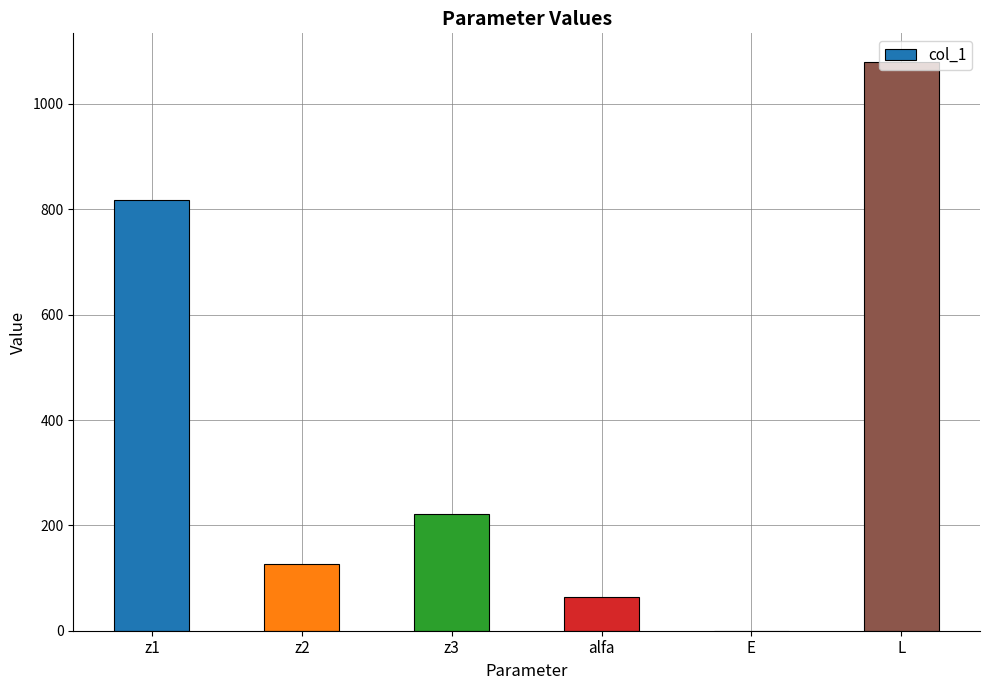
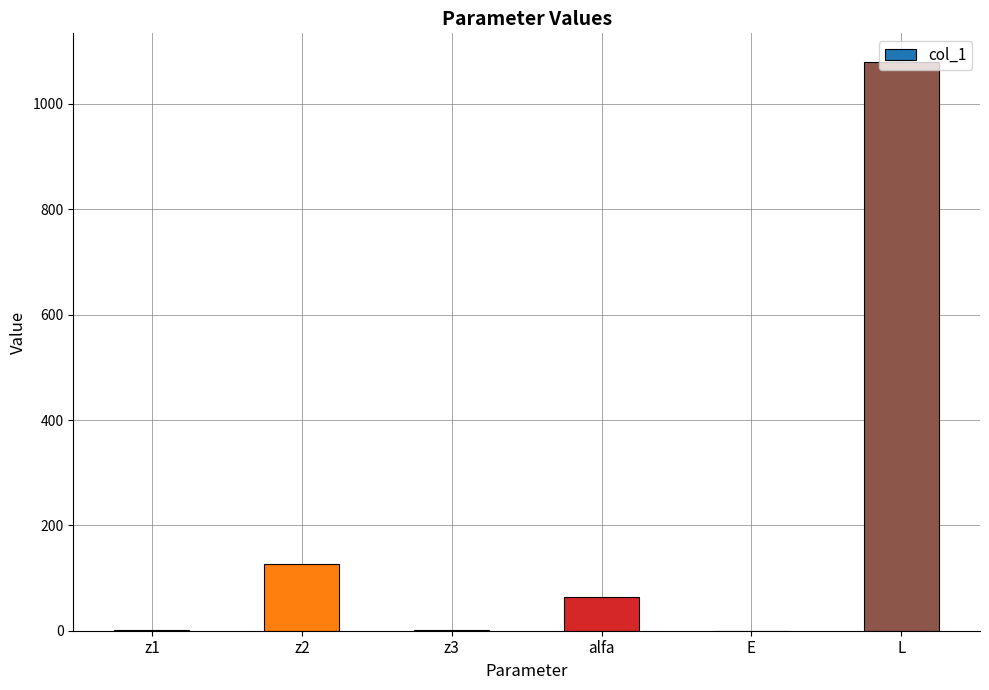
z1: 820 -> 0
z3: 220 -> 0
